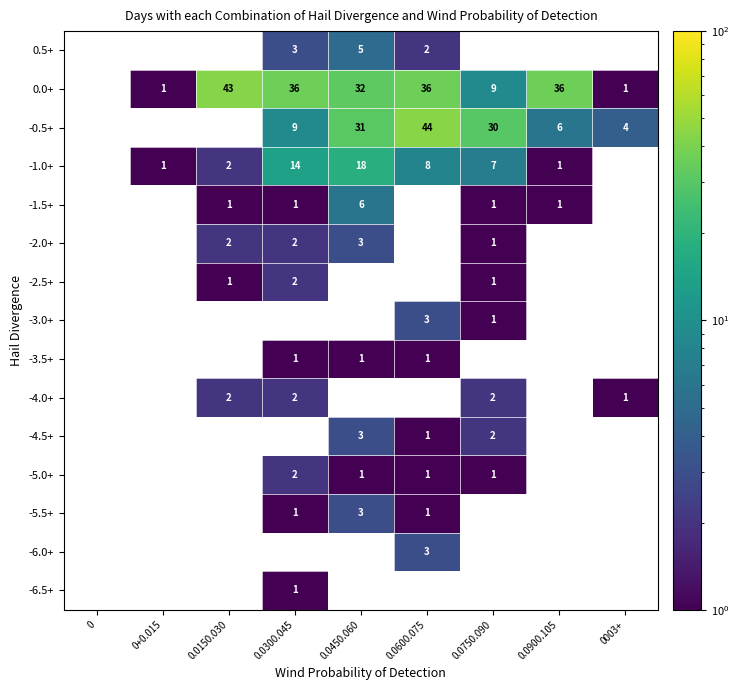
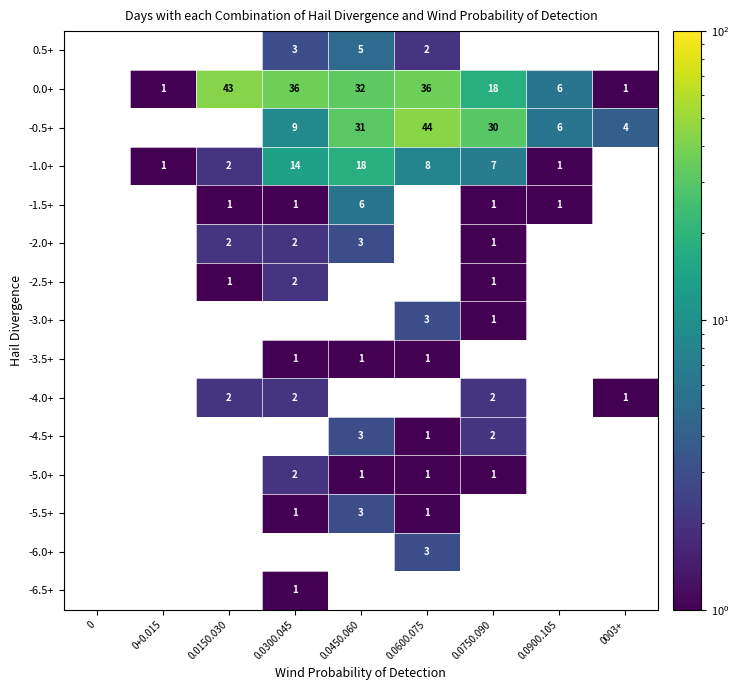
0.0+, 0.0750.090: 9 -> 18
0.0+, 0.0900.105: 36 -> 6
